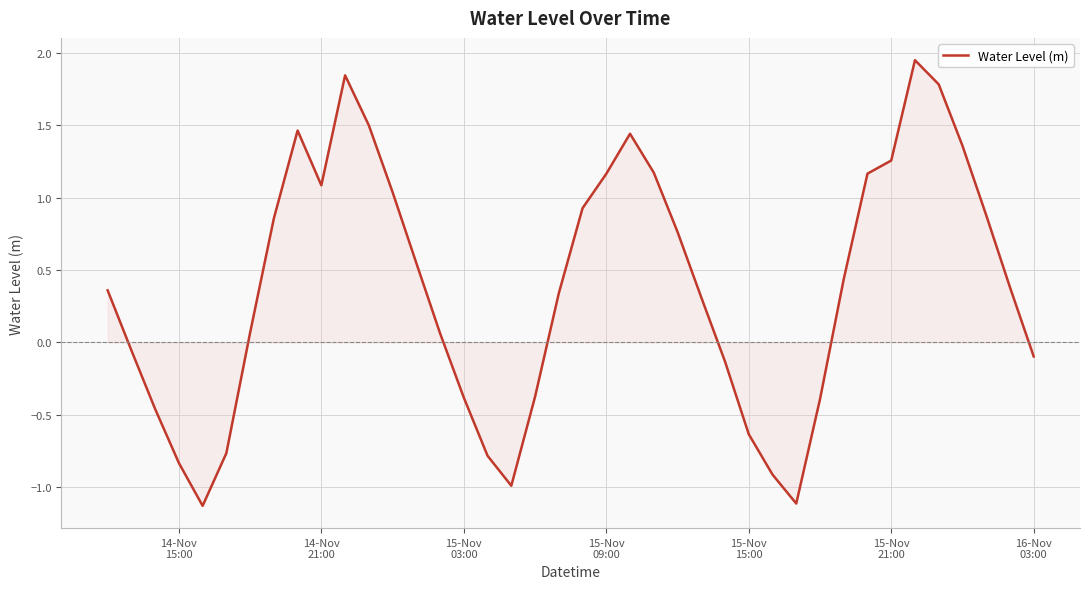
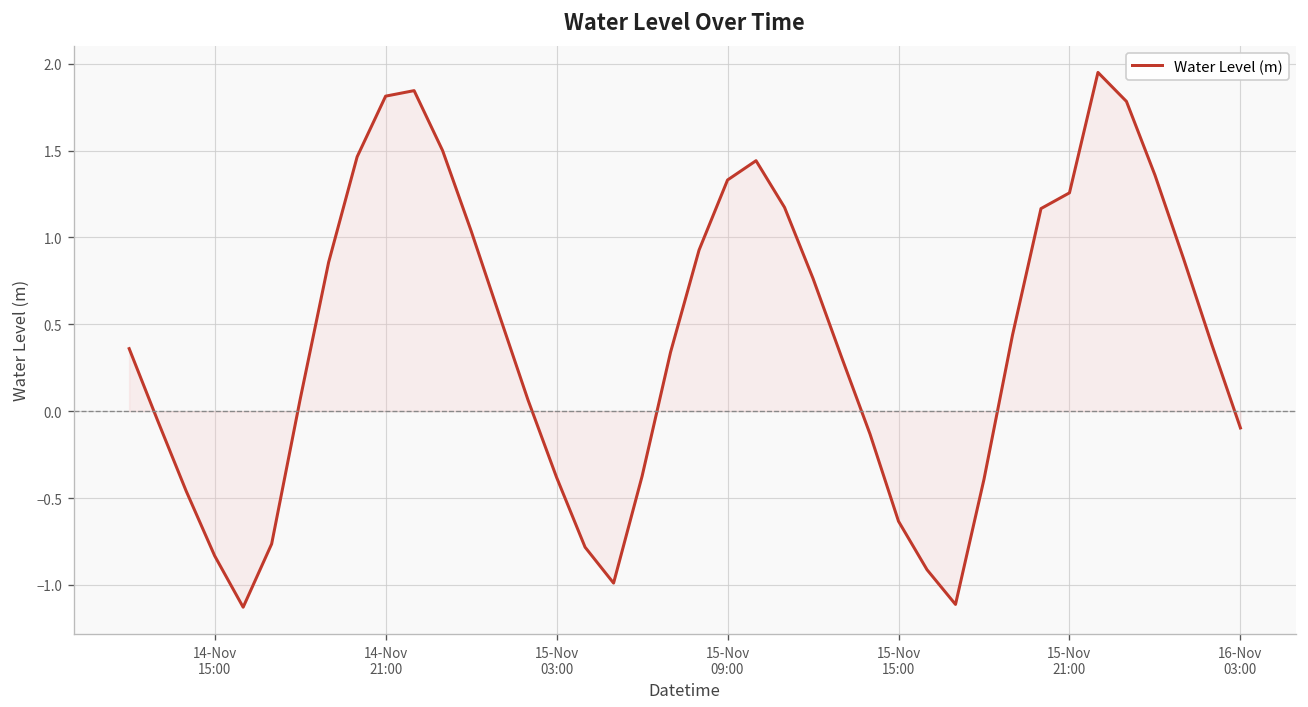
Water Level (m), 14-Nov 21:00: 1.09 -> 1.81
Water Level (m), 15-Nov 09:00: 1.17 -> 1.33
